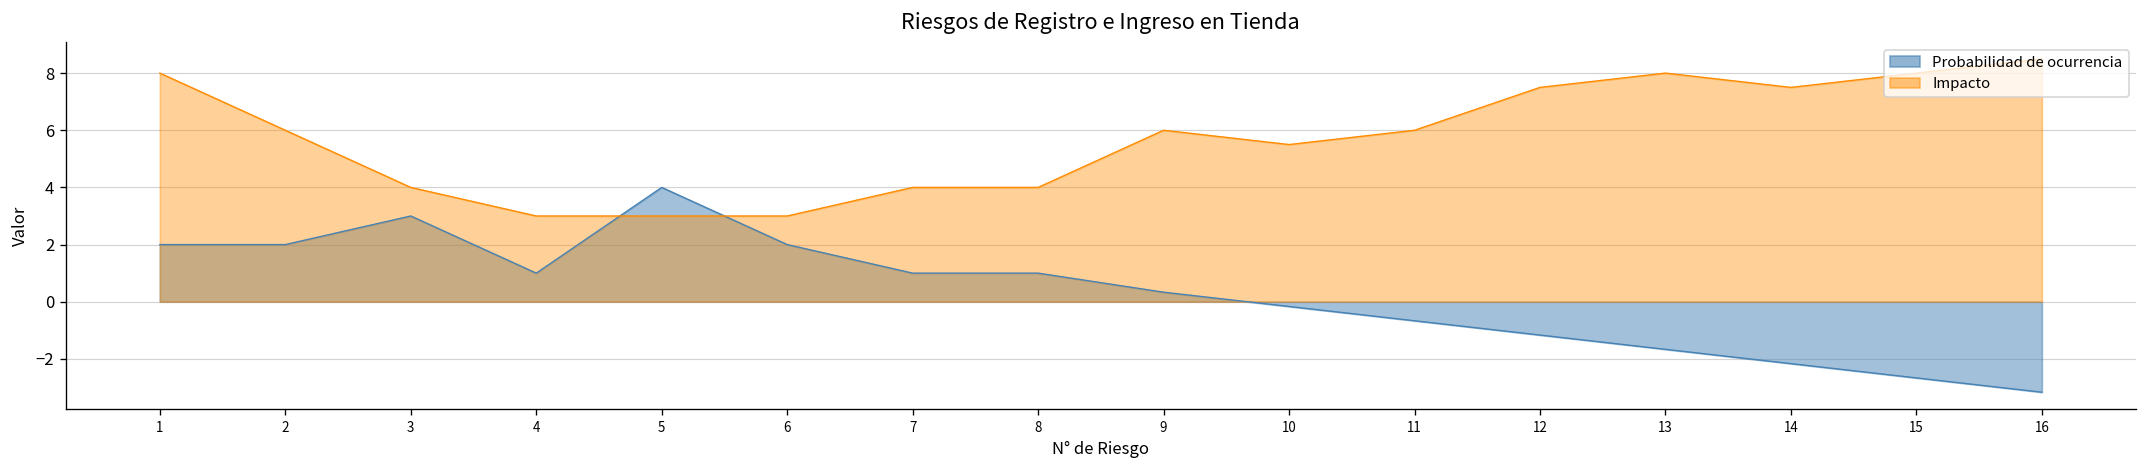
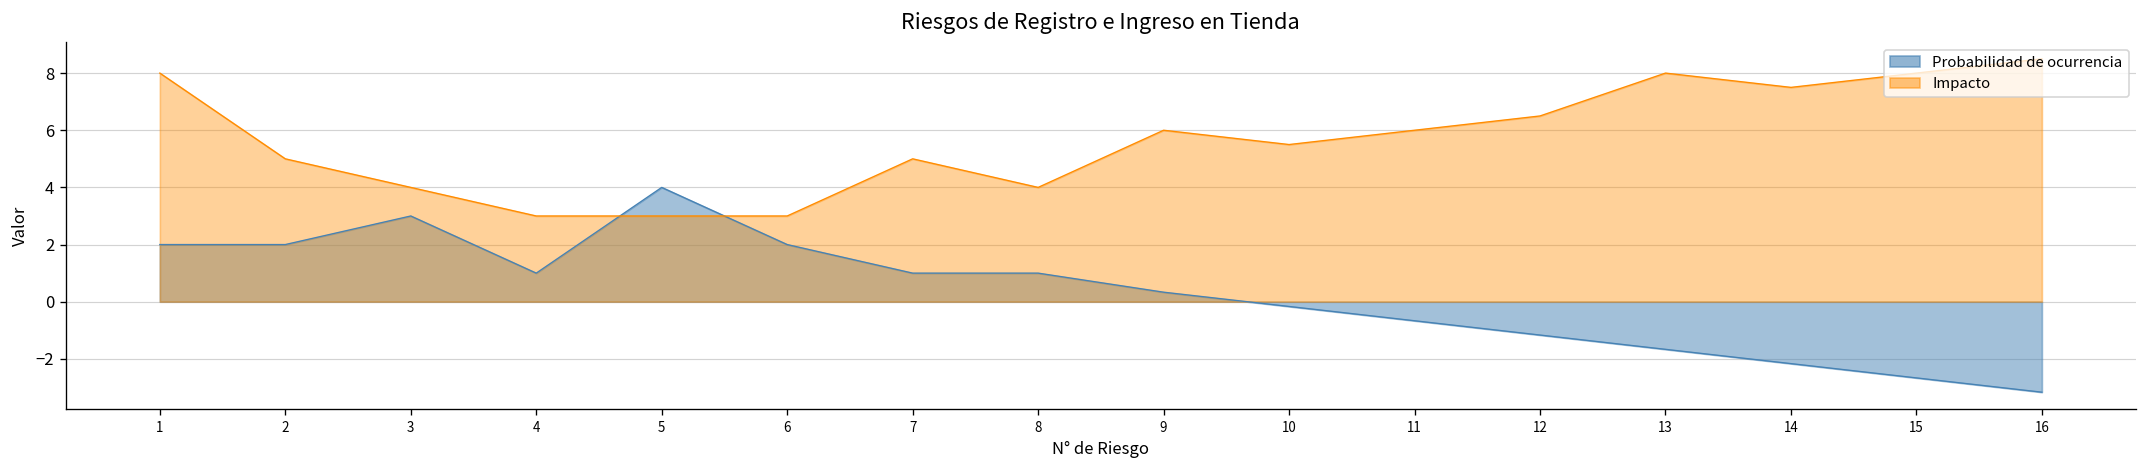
Impacto, 2: 6 -> 5
Impacto, 7: 4 -> 5
Impacto, 12: 7.5 -> 6.5
